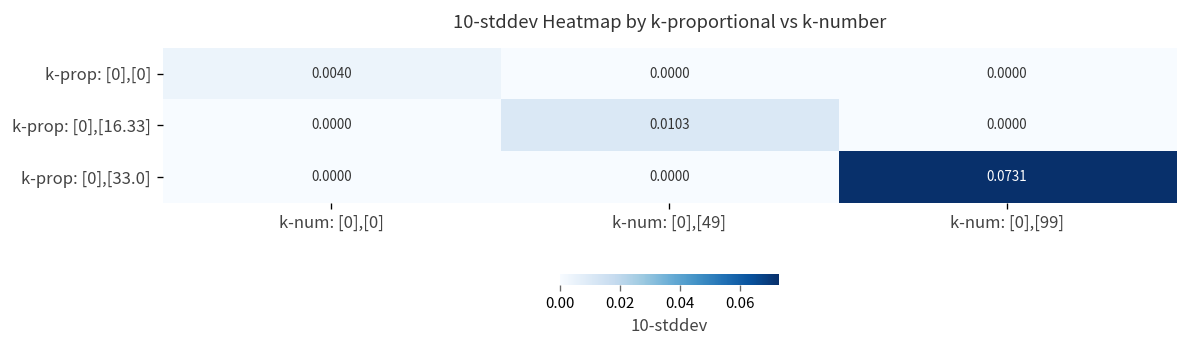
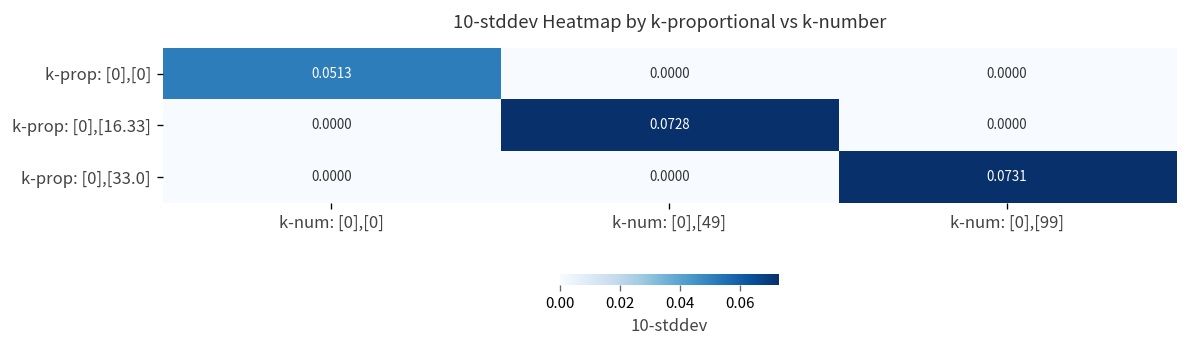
k-prop: [0],[0], k-num: [0],[0]: 0.0040 -> 0.0513
k-prop: [0],[16.33], k-num: [0],[49]: 0.0103 -> 0.0728
